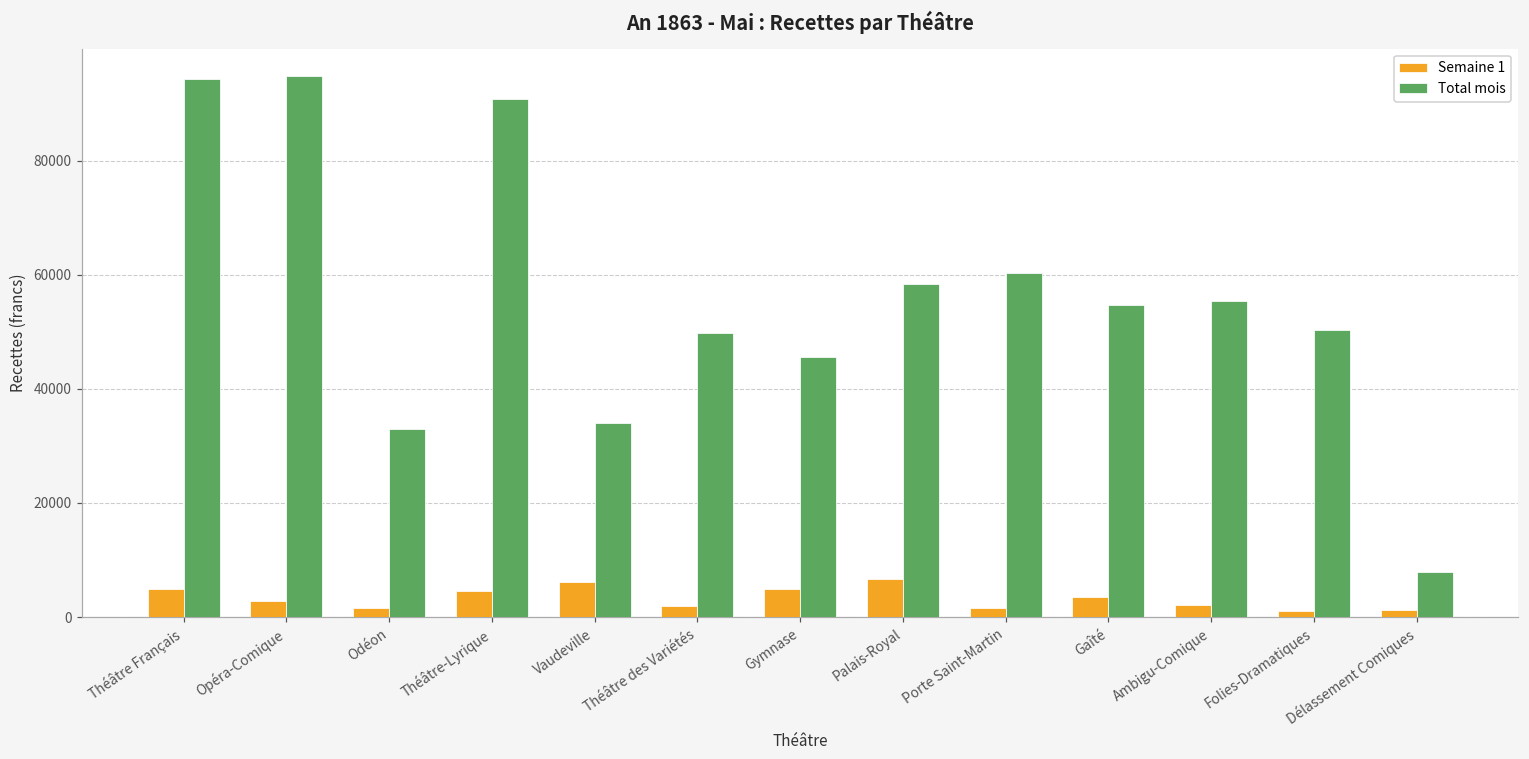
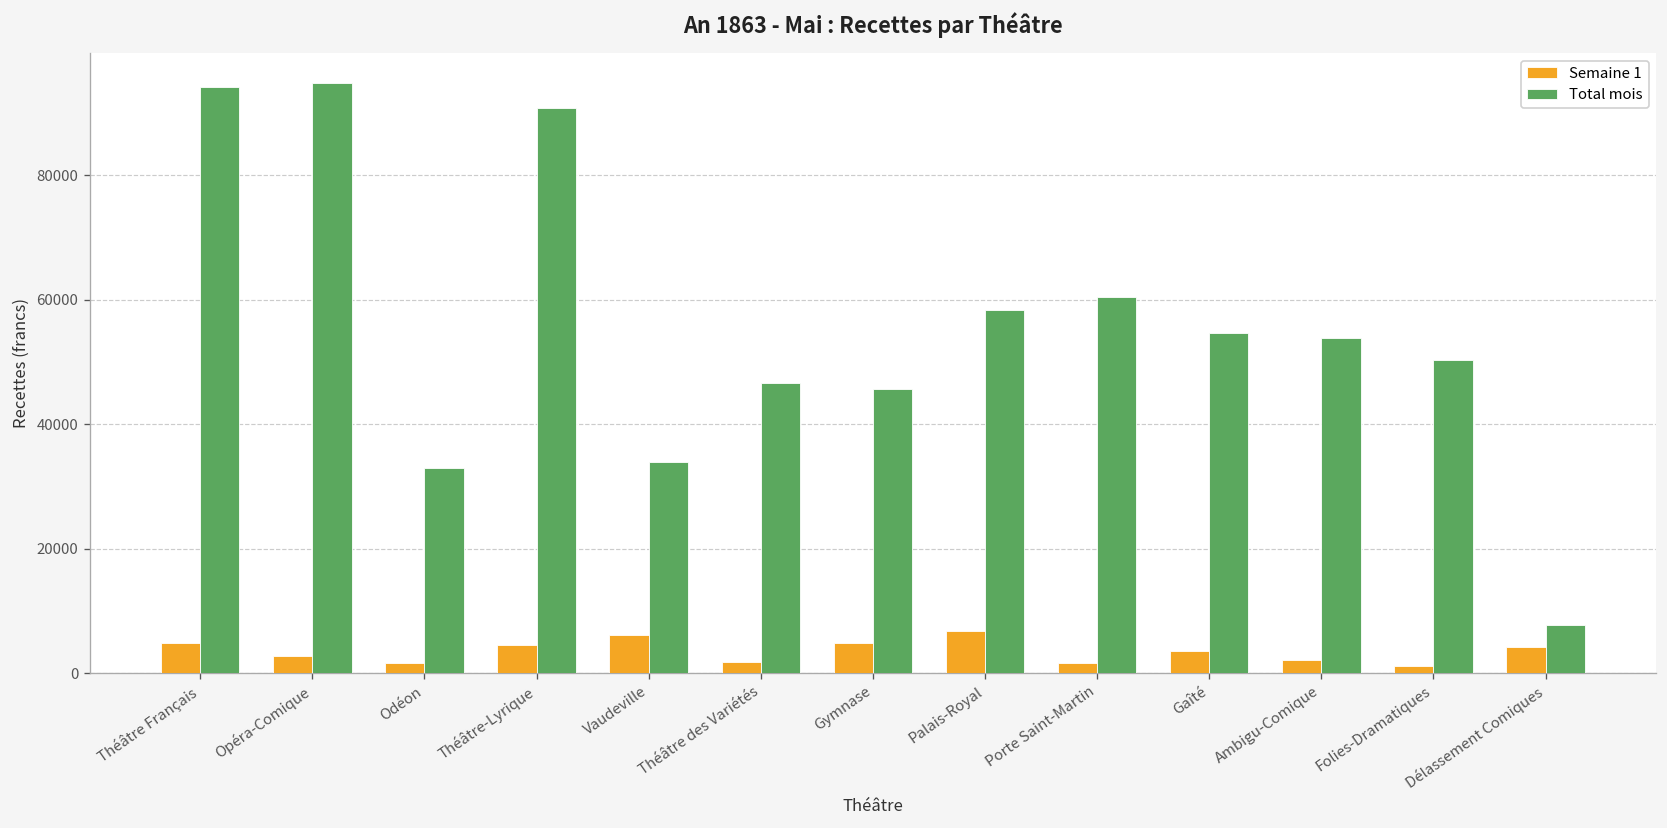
Total mois, Théâtre des Variétés: 50000 -> 47000
Total mois, Ambigu-Comique: 55000 -> 54000
Semaine 1, Délassement Comiques: 1000 -> 4000
